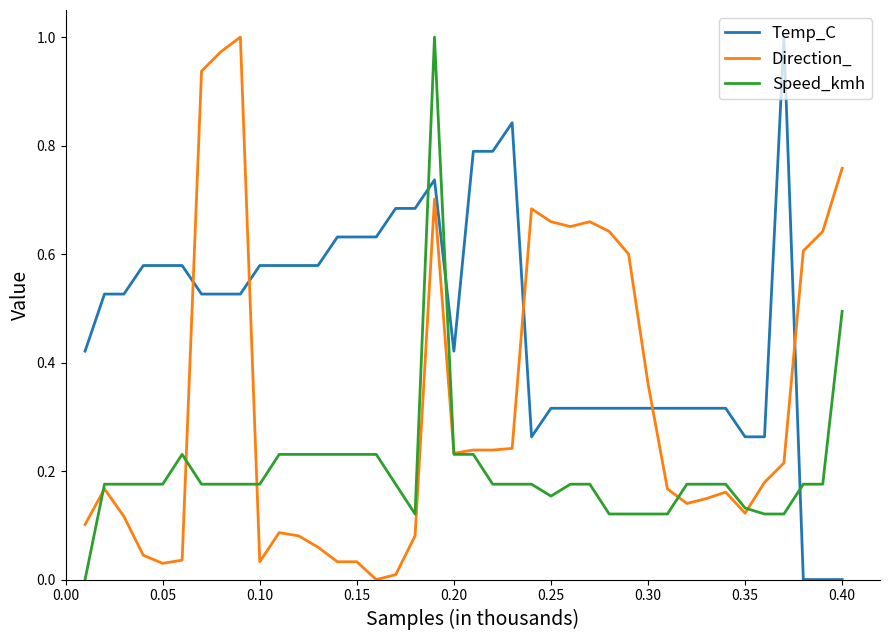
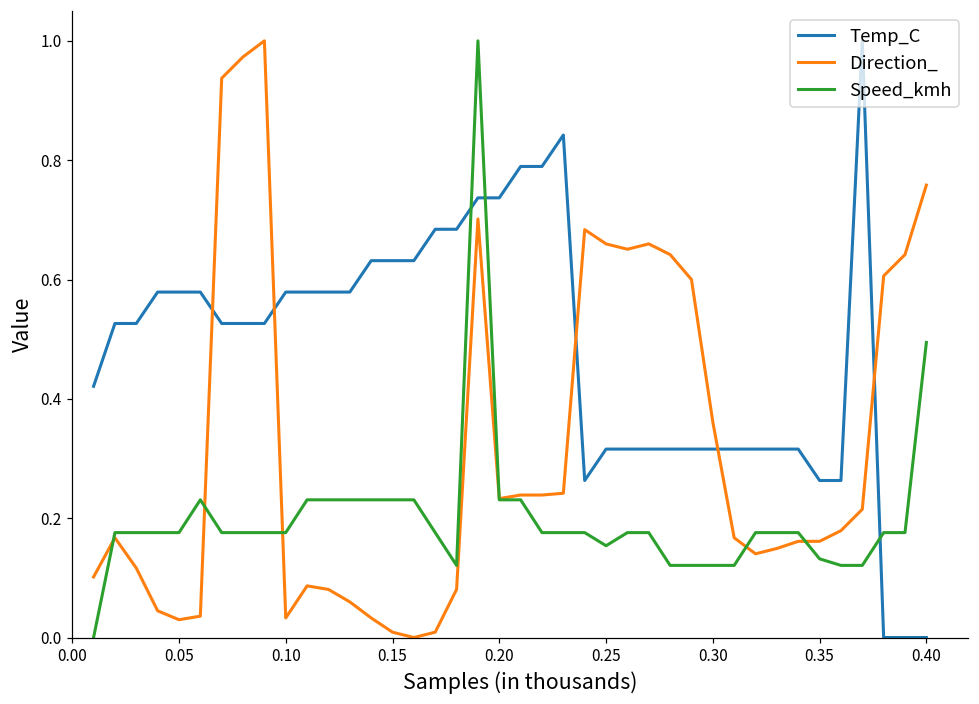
Direction_, 0.15: 0.03 -> 0.01
Temp_C, 0.20: 0.42 -> 0.74
Direction_, 0.35: 0.12 -> 0.16
